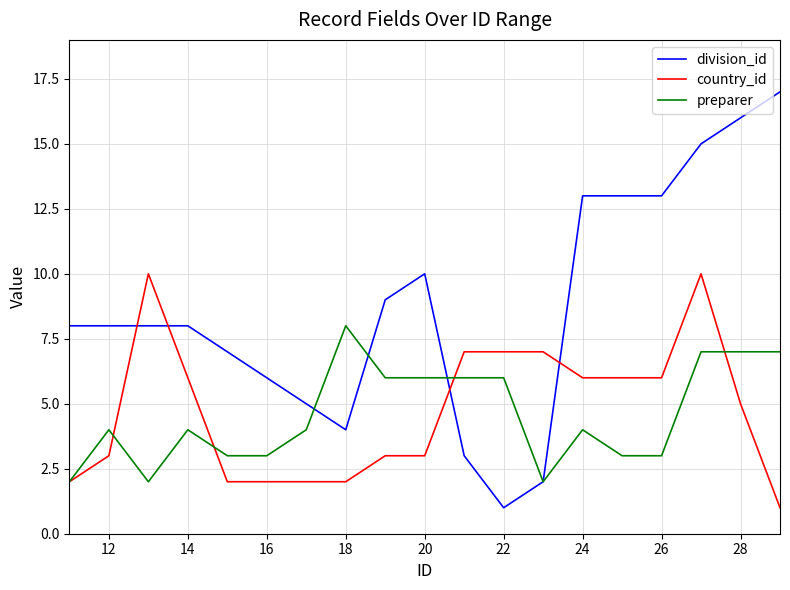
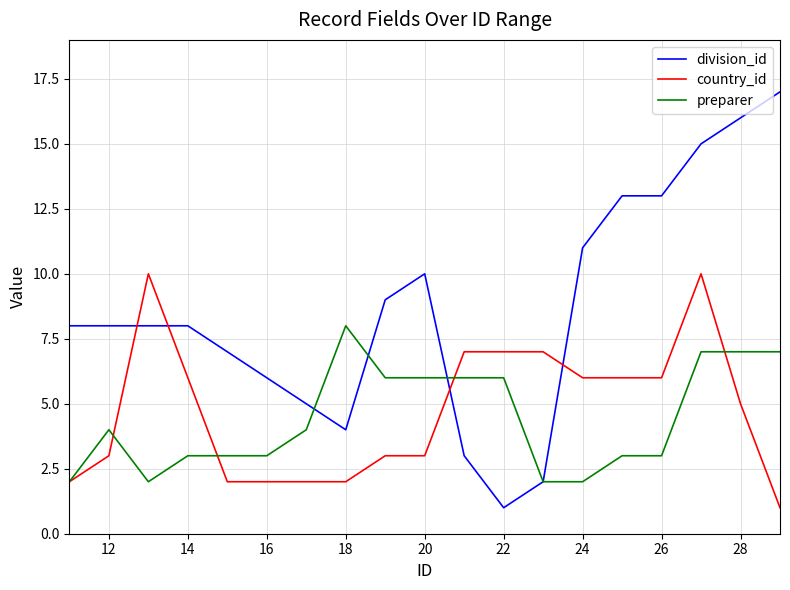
preparer, 14: 4 -> 3
division_id, 24: 13 -> 11
preparer, 24: 4 -> 2
